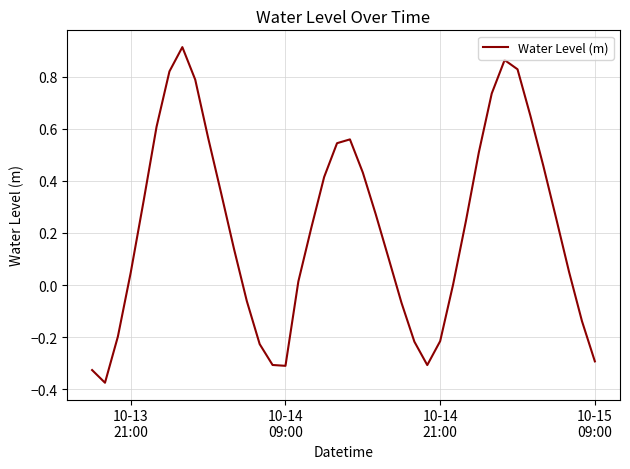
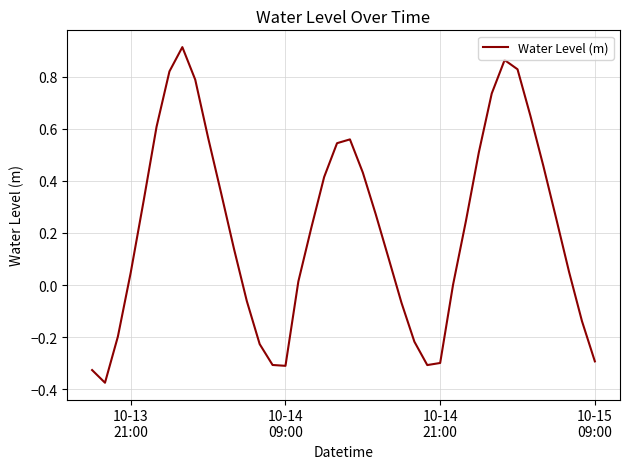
10-14 21:00: -0.22 -> -0.30
